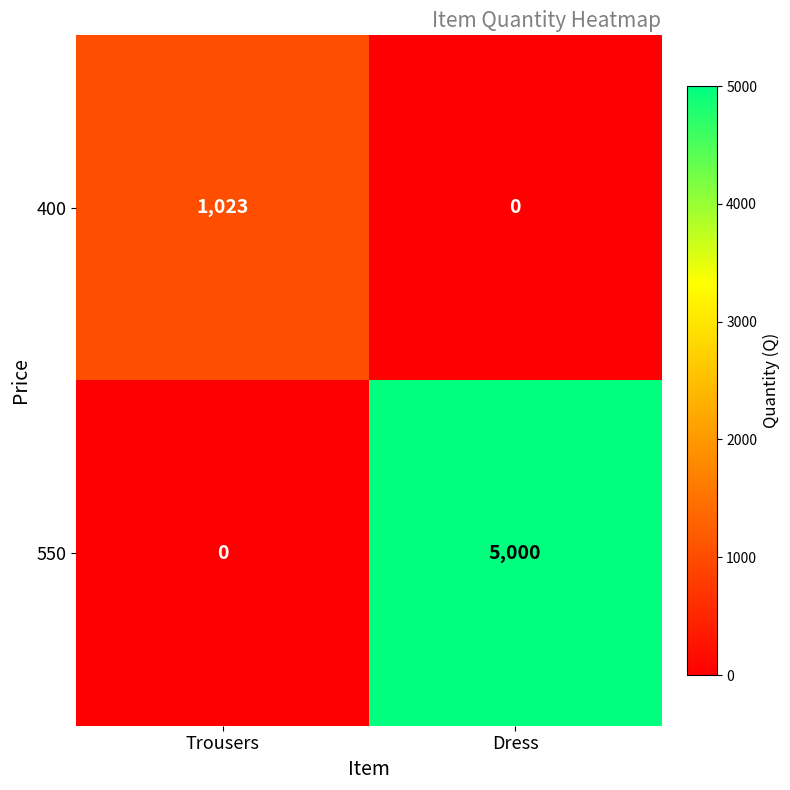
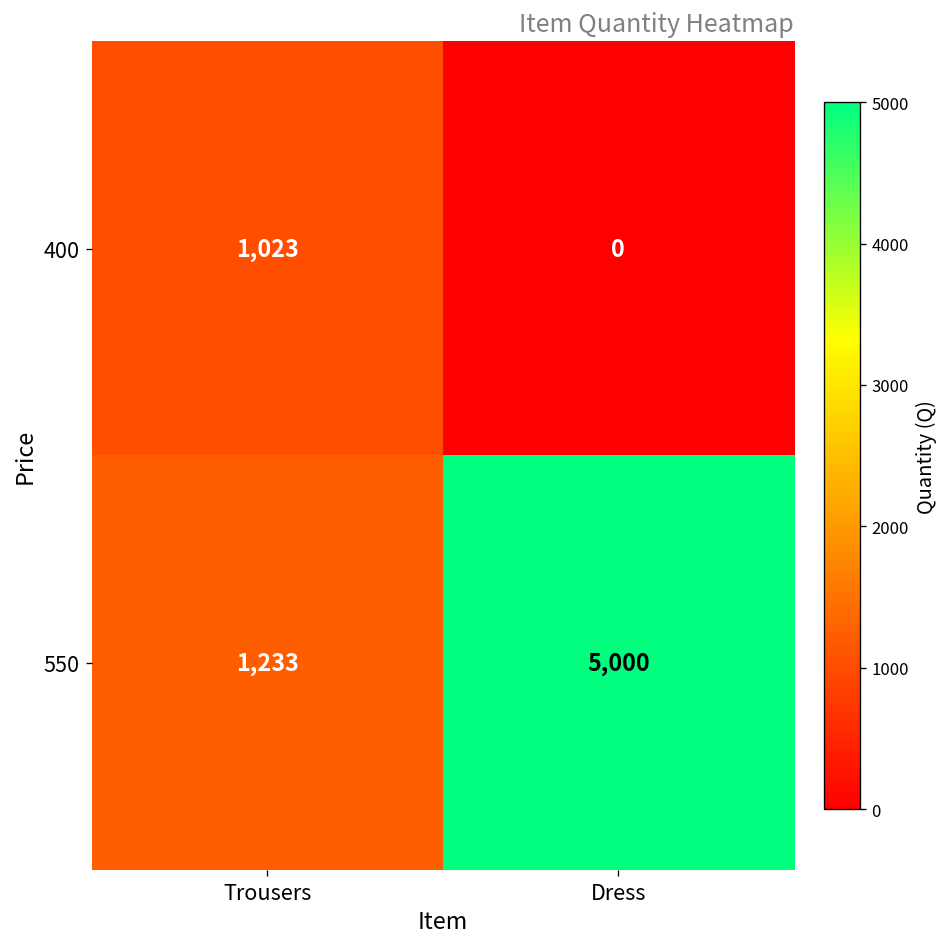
550, Trousers: 0 -> 1,233
